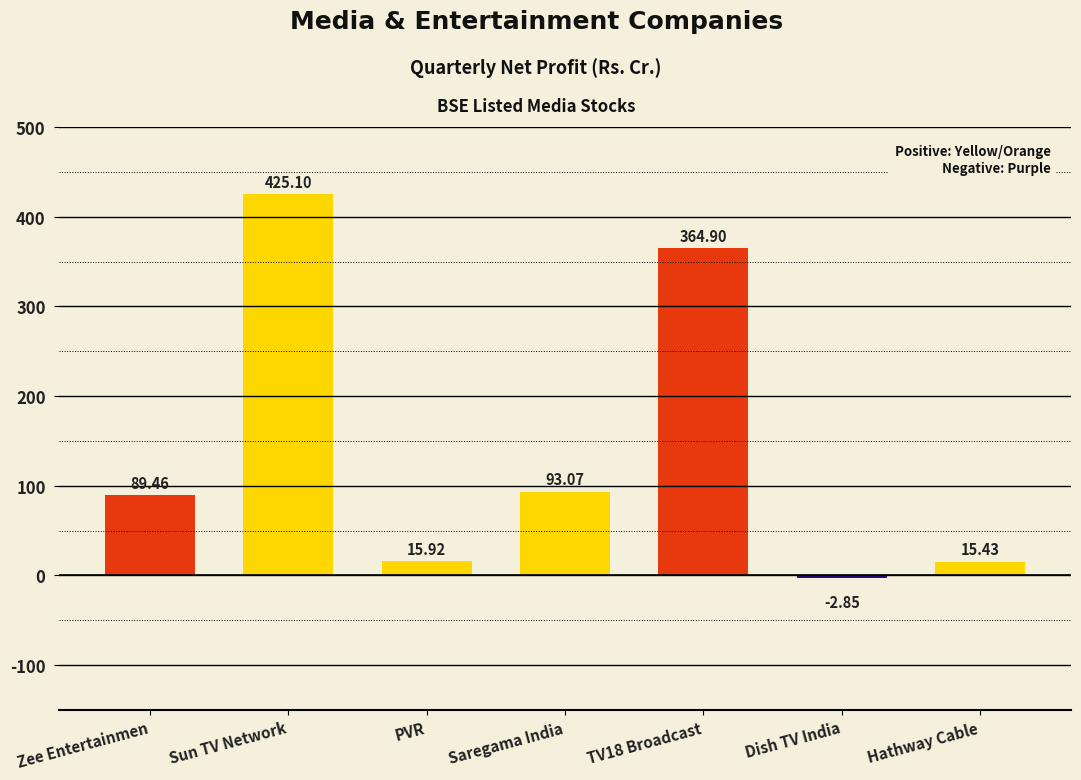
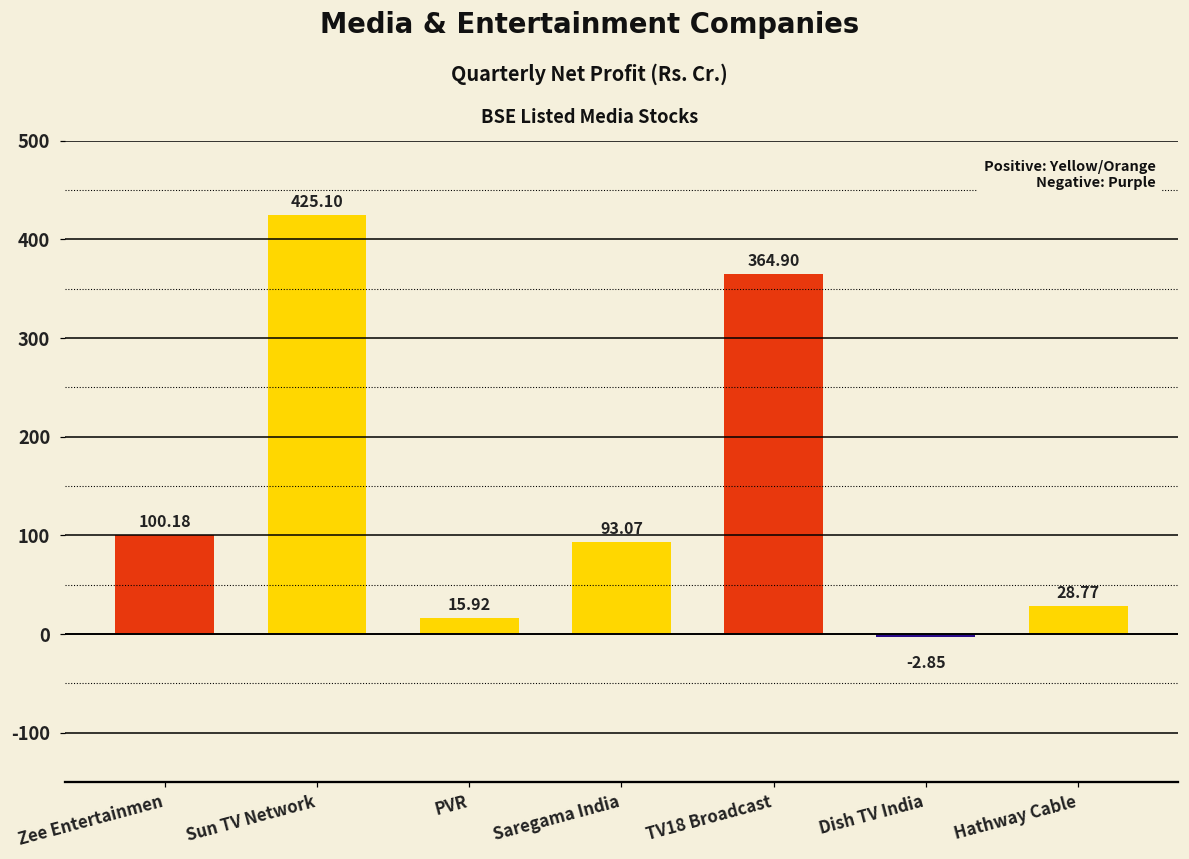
Zee Entertainmen: 89.46 -> 100.18
Hathway Cable: 15.43 -> 28.77
